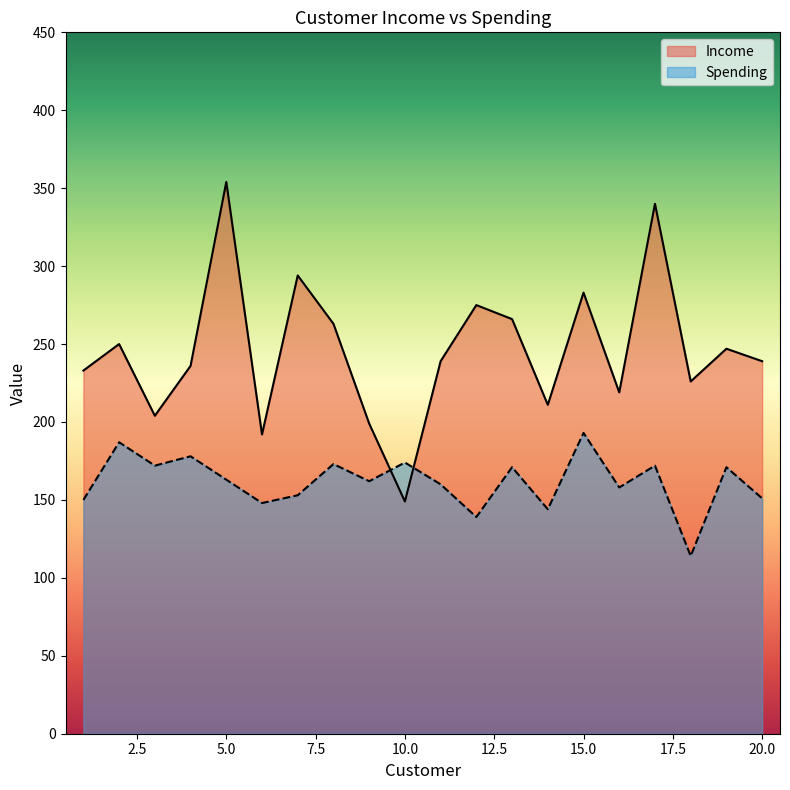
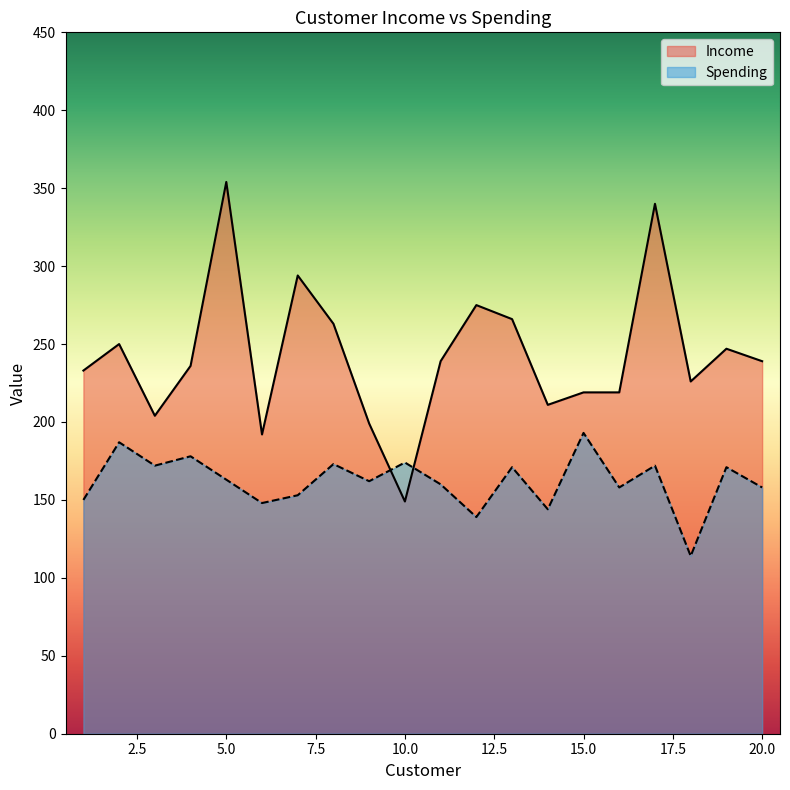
Income, 15.0: 283 -> 219
Spending, 20.0: 151 -> 158
